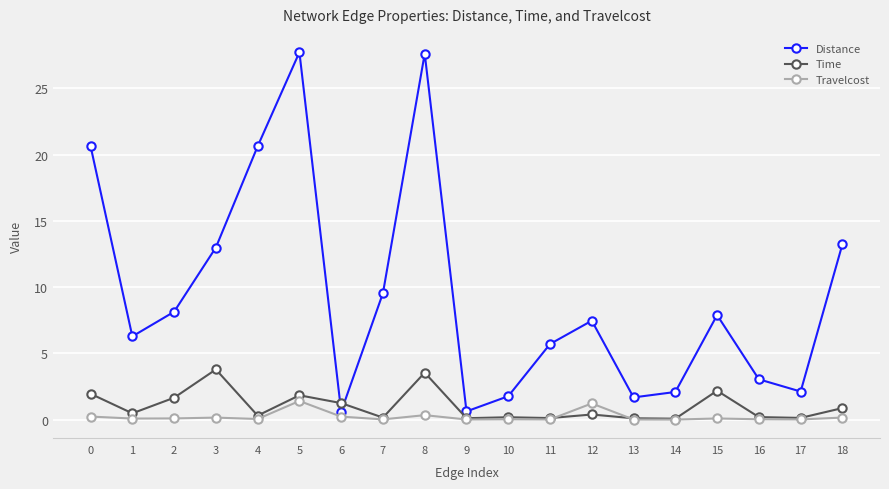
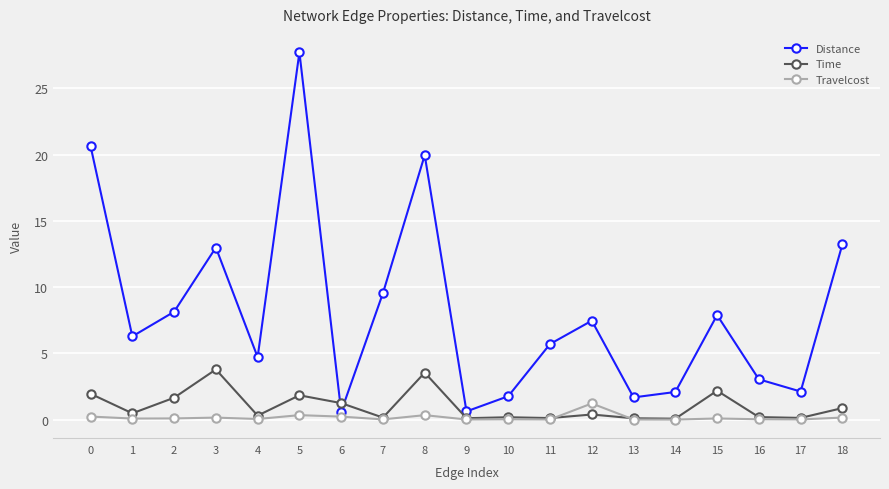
Distance, 4: 20.6 -> 4.7
Travelcost, 5: 1.4 -> 0.4
Distance, 8: 27.6 -> 20.0
